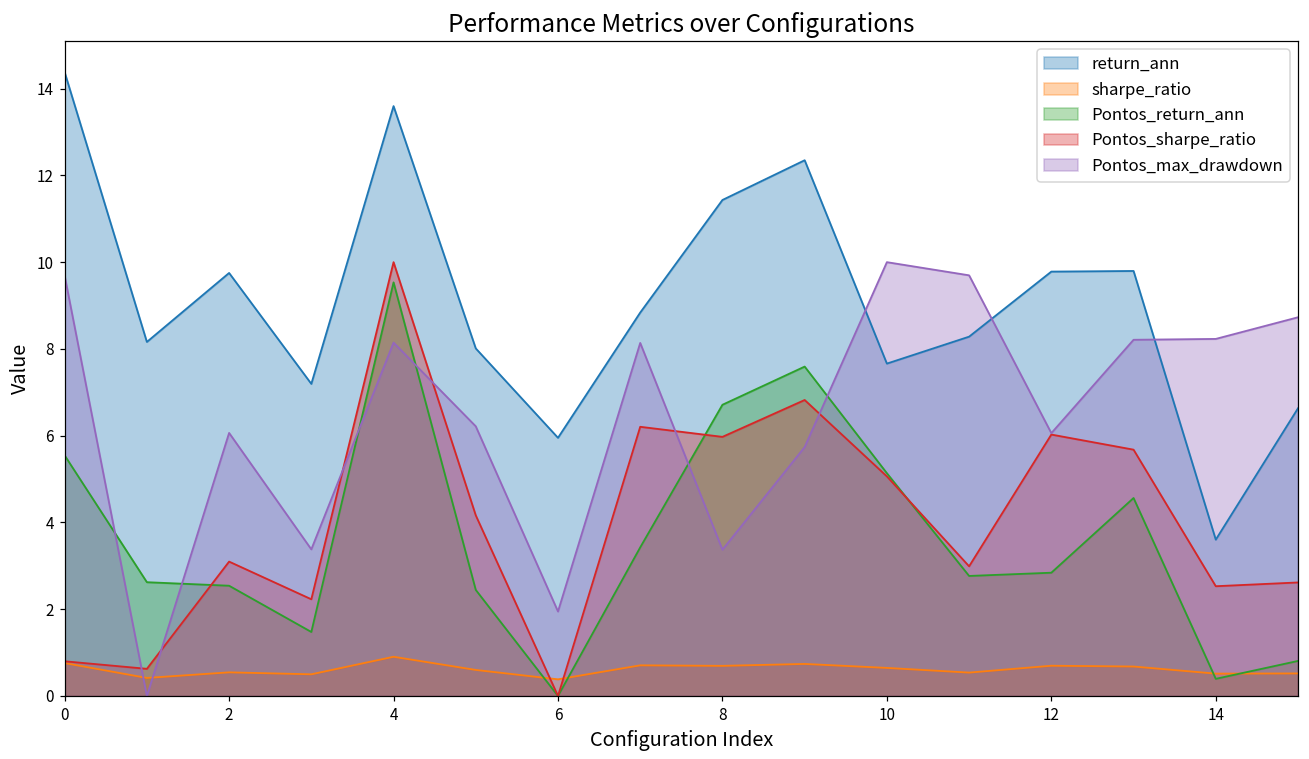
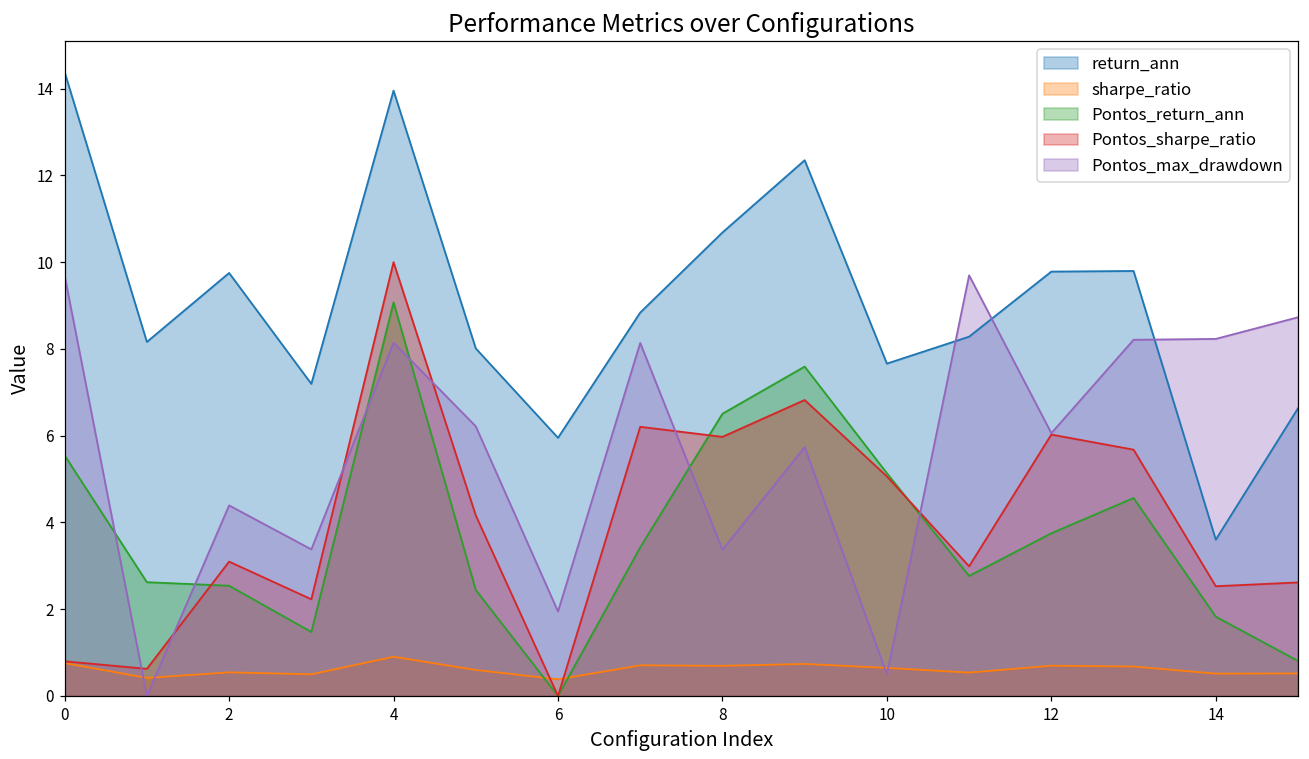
Pontos_max_drawdown, 2: 6.1 -> 4.4
return_ann, 4: 13.6 -> 14.0
Pontos_return_ann, 4: 9.5 -> 9.1
return_ann, 8: 11.4 -> 10.7
Pontos_return_ann, 8: 6.7 -> 6.5
Pontos_max_drawdown, 10: 10.0 -> 0.5
Pontos_return_ann, 12: 2.8 -> 3.8
Pontos_return_ann, 14: 0.4 -> 1.8
